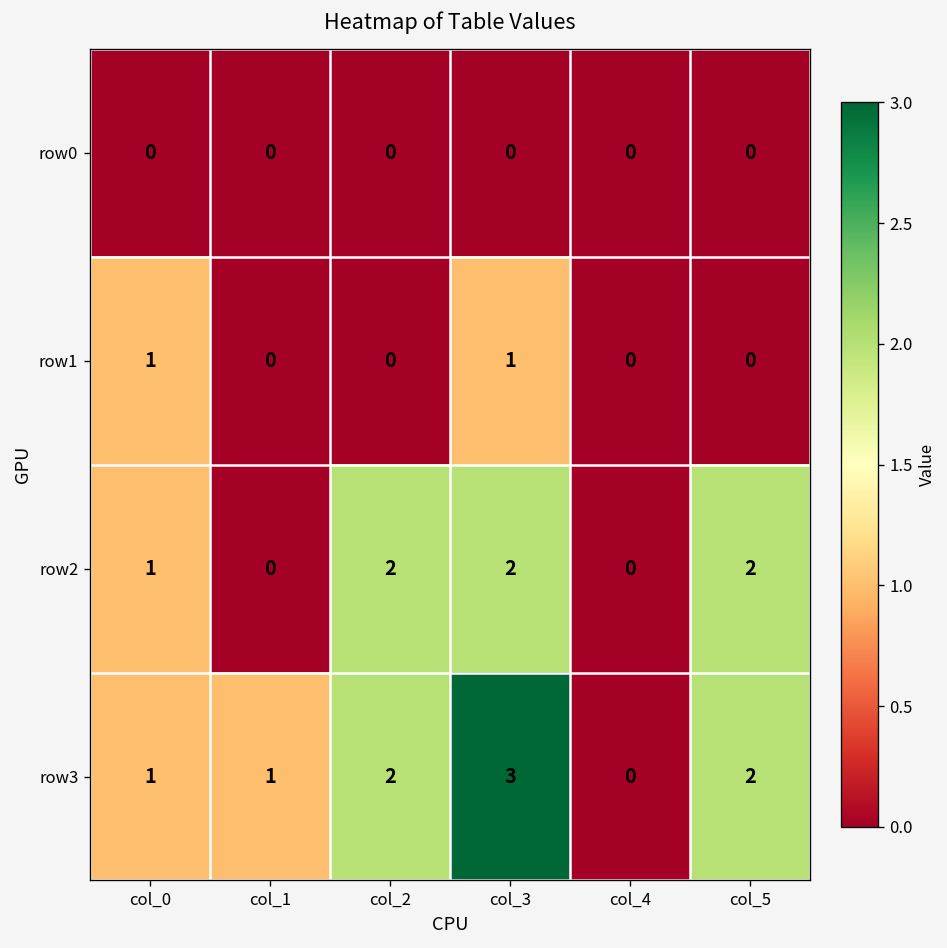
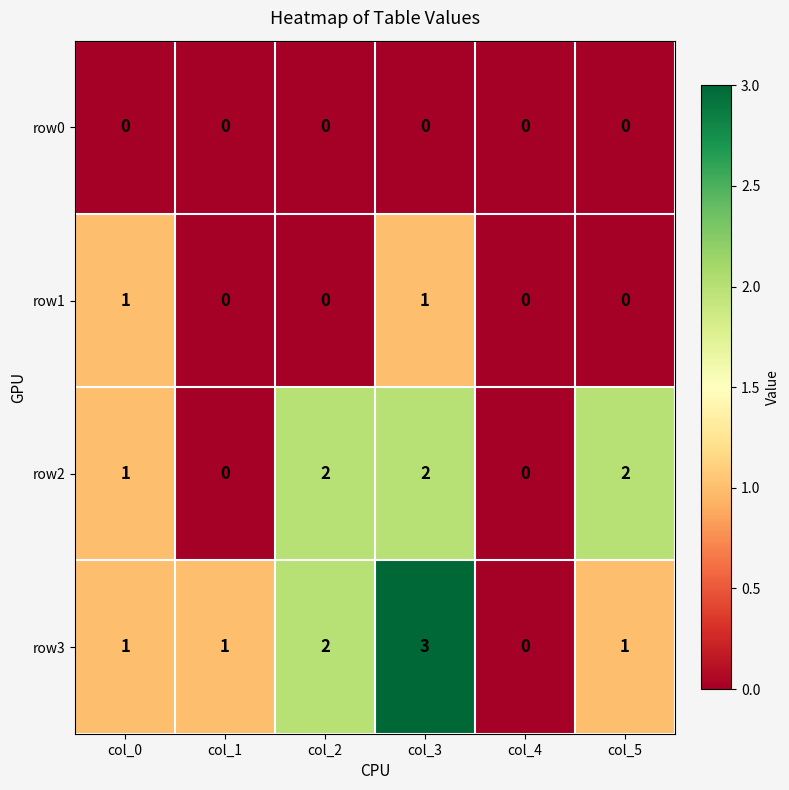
row3, col_5: 2 -> 1
